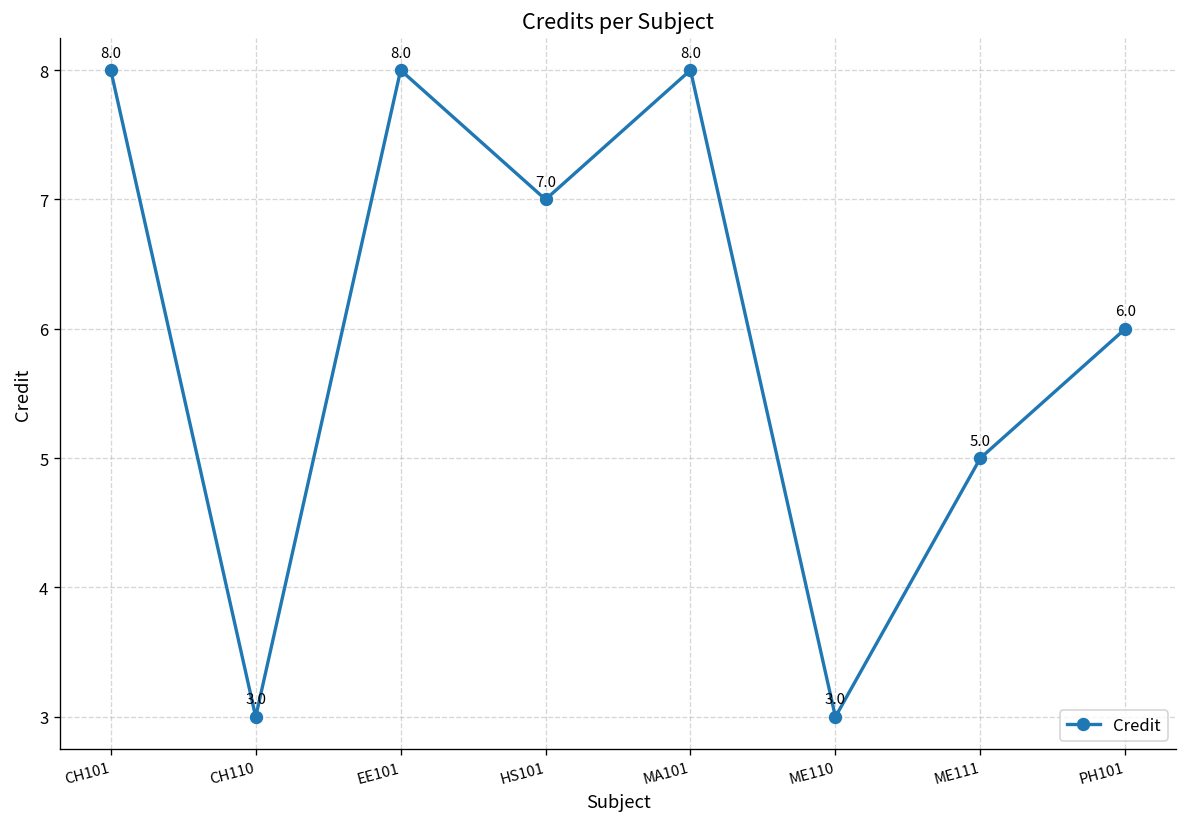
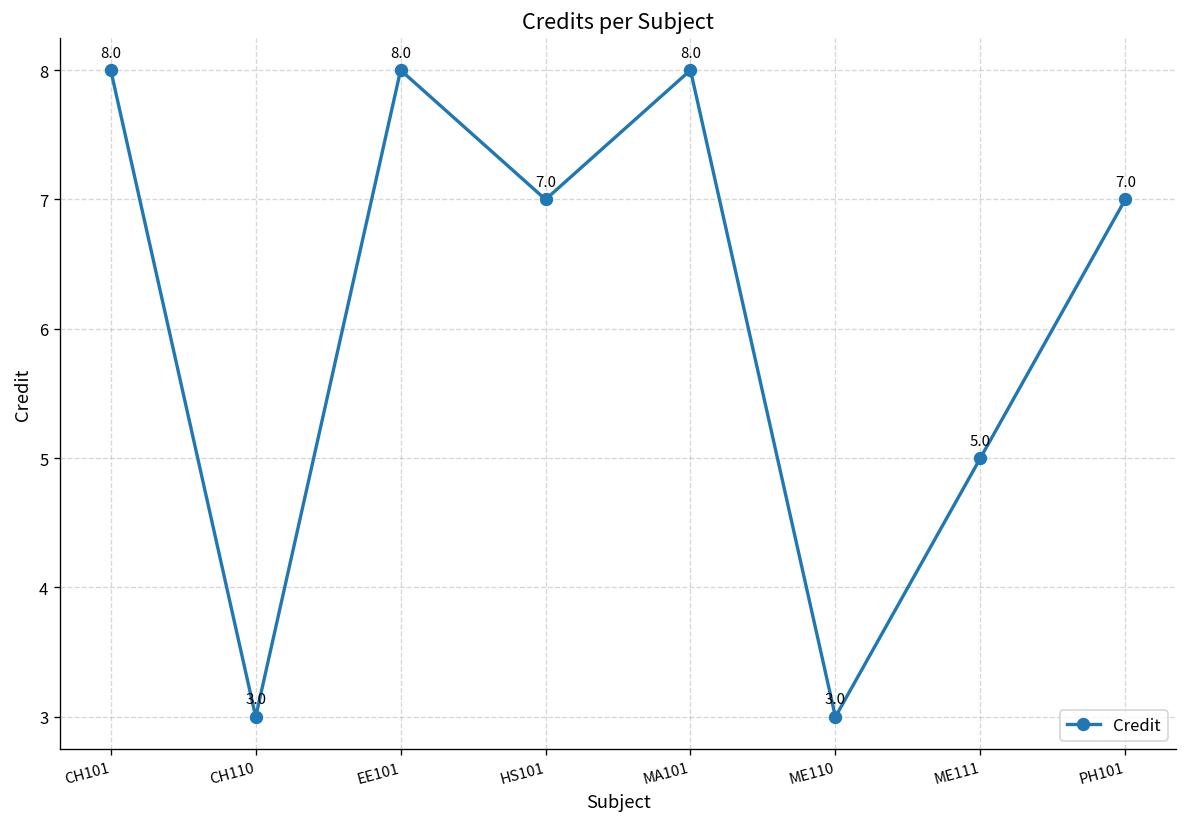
PH101: 6.0 -> 7.0
